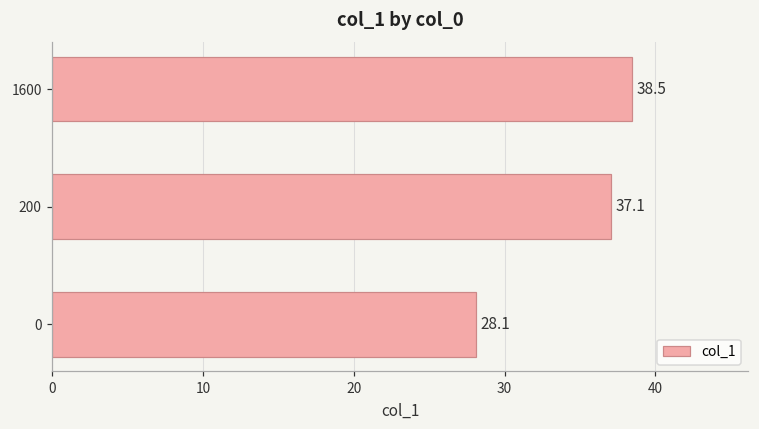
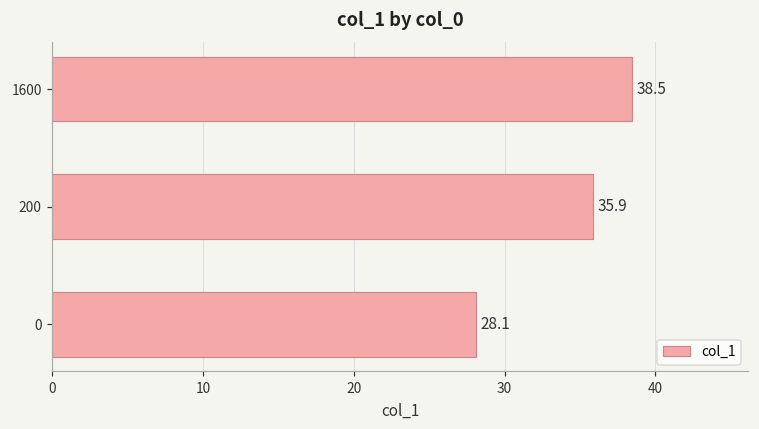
200: 37.1 -> 35.9
